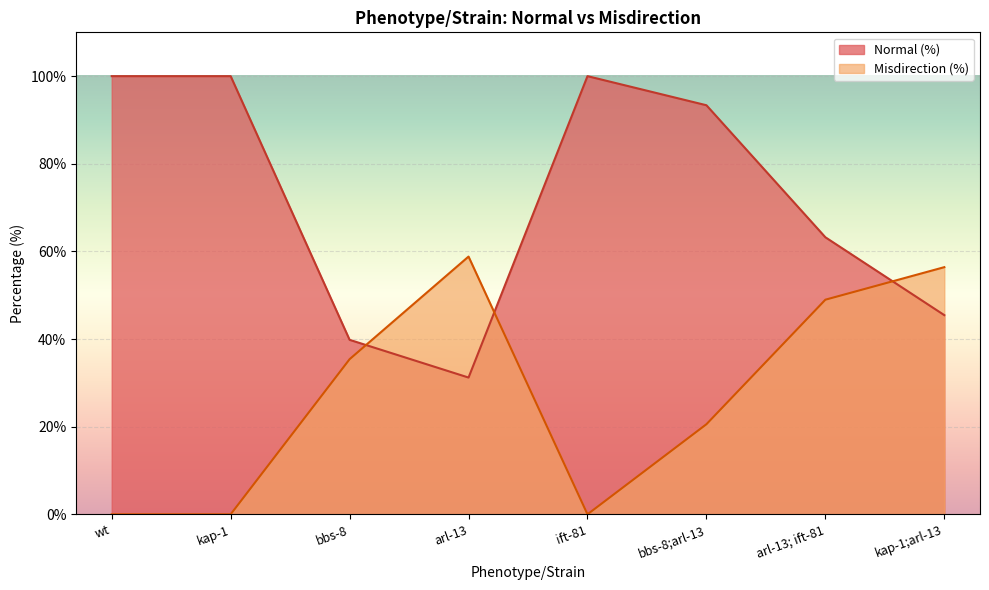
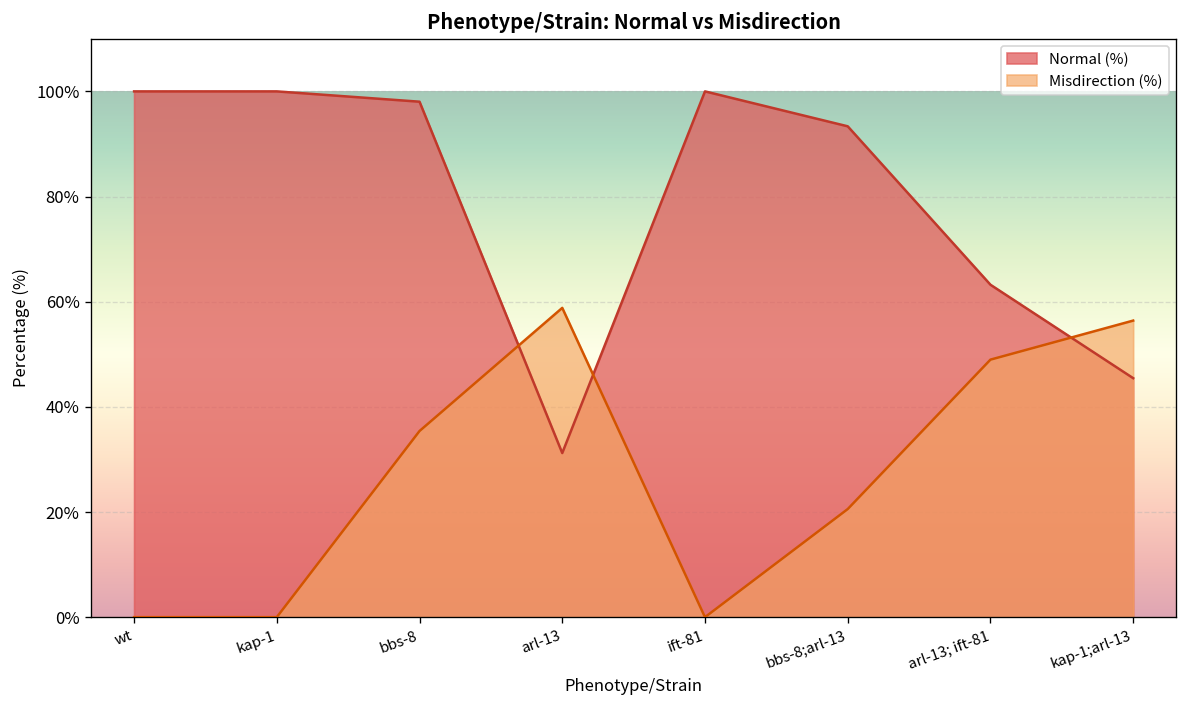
Normal (%), bbs-8: 40% -> 98%
